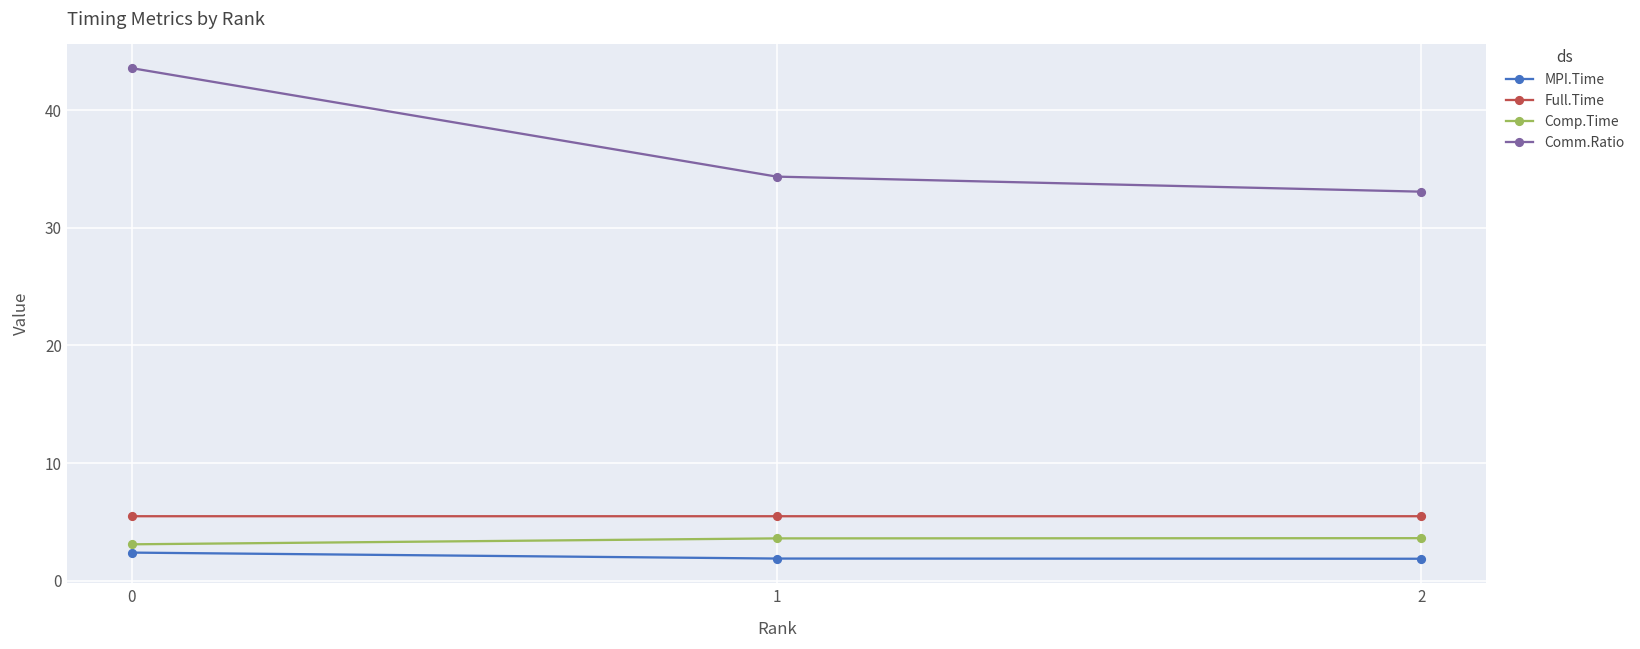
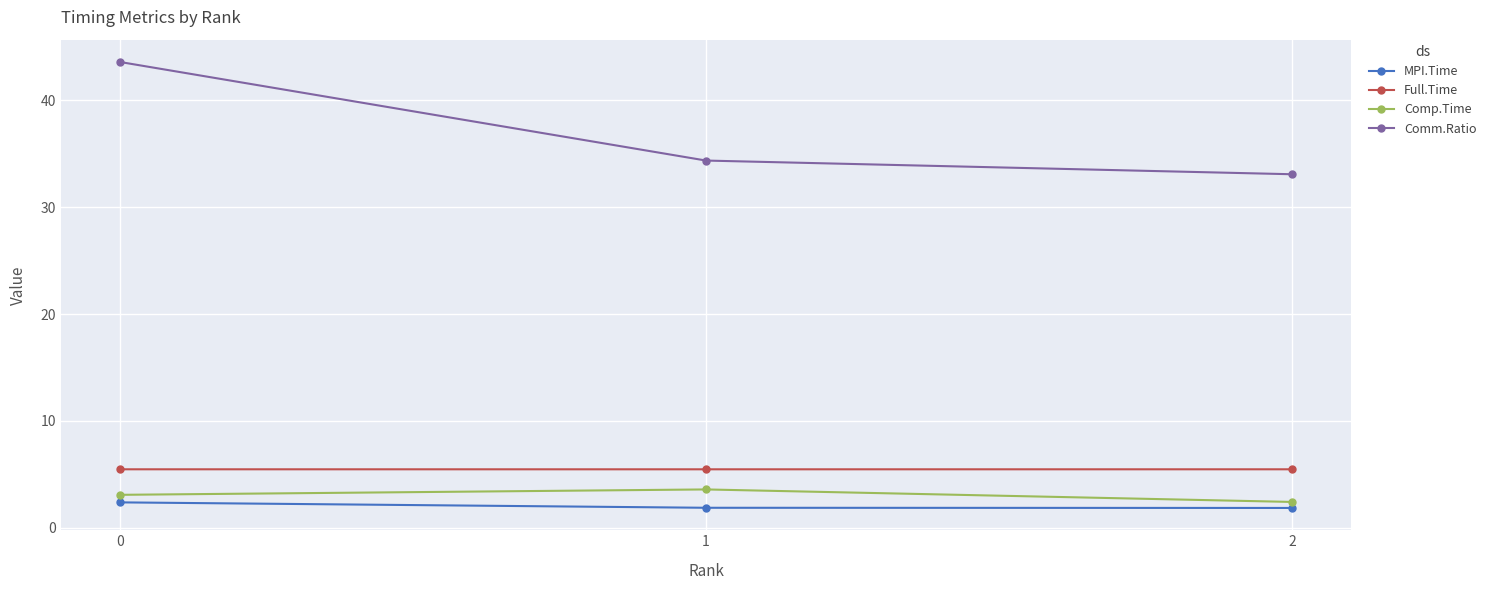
Comp.Time, 2: 3.6 -> 2.4
